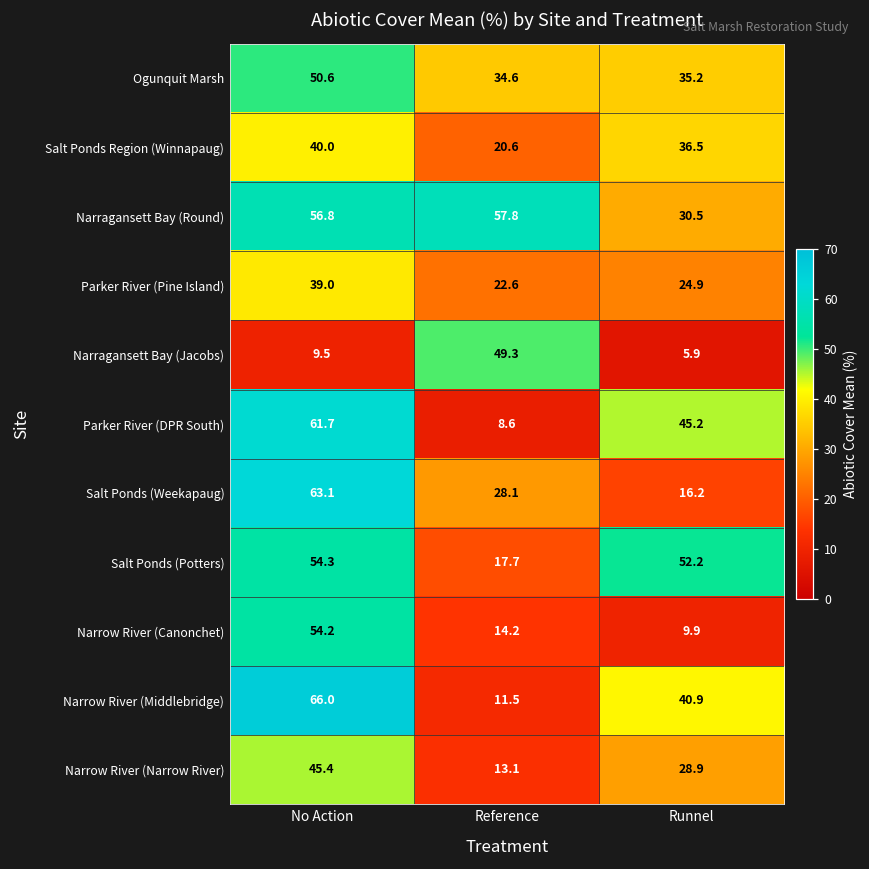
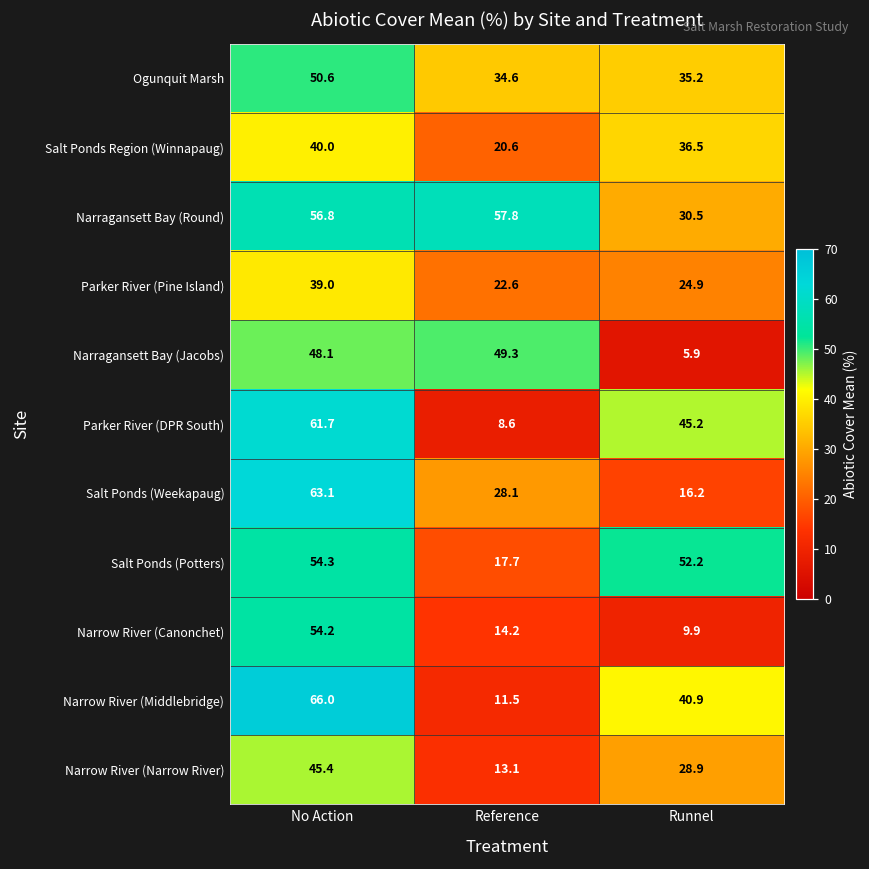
Narragansett Bay (Jacobs), No Action: 9.5 -> 48.1
